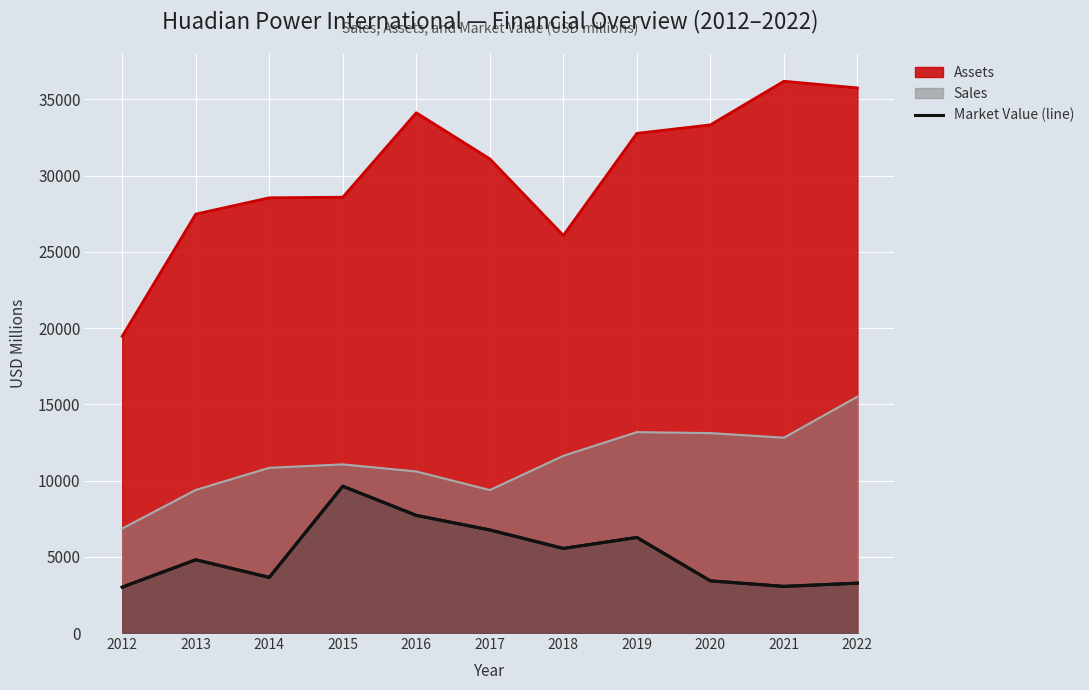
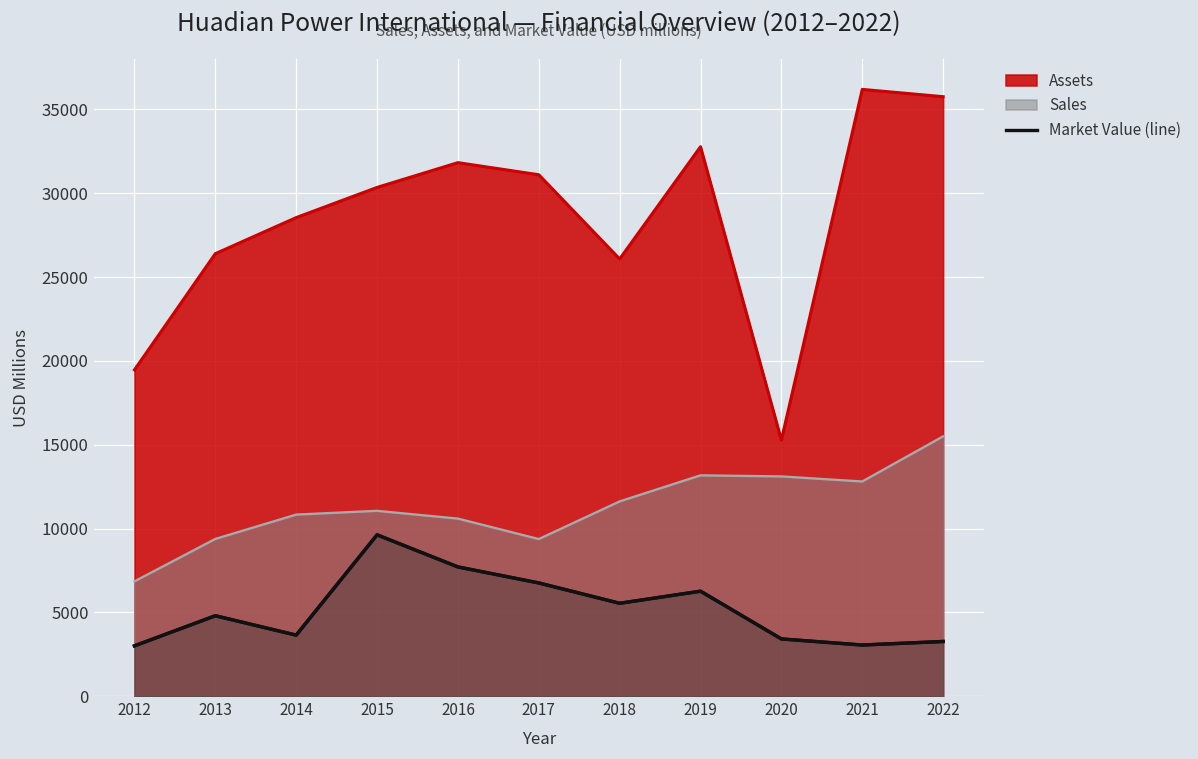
Assets, 2013: 27500 -> 26400
Assets, 2015: 28600 -> 30300
Assets, 2016: 34100 -> 31800
Assets, 2020: 33300 -> 15300
